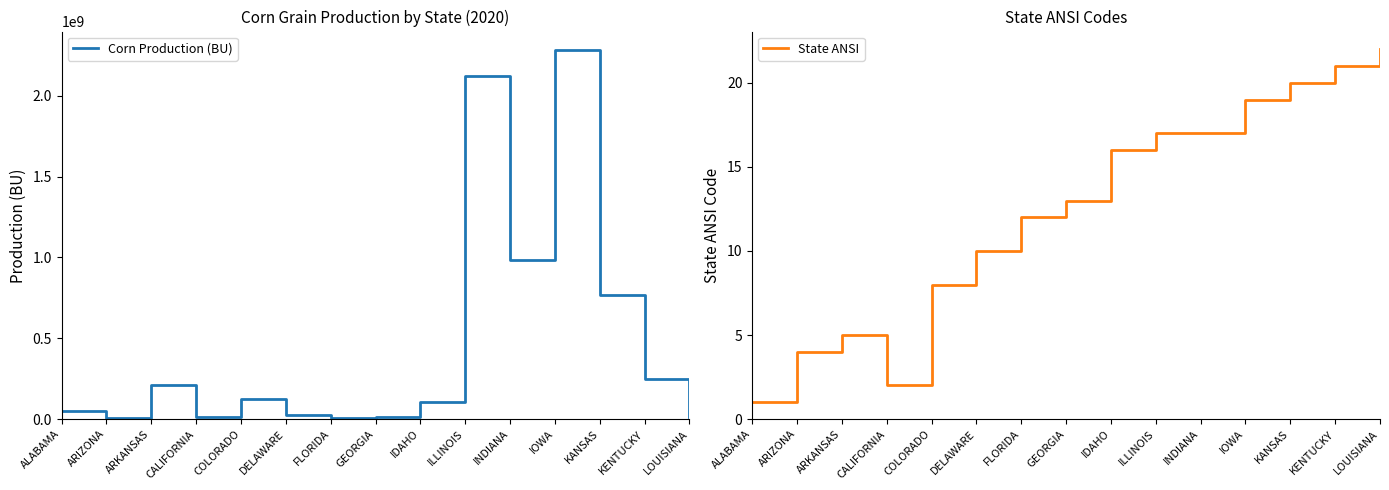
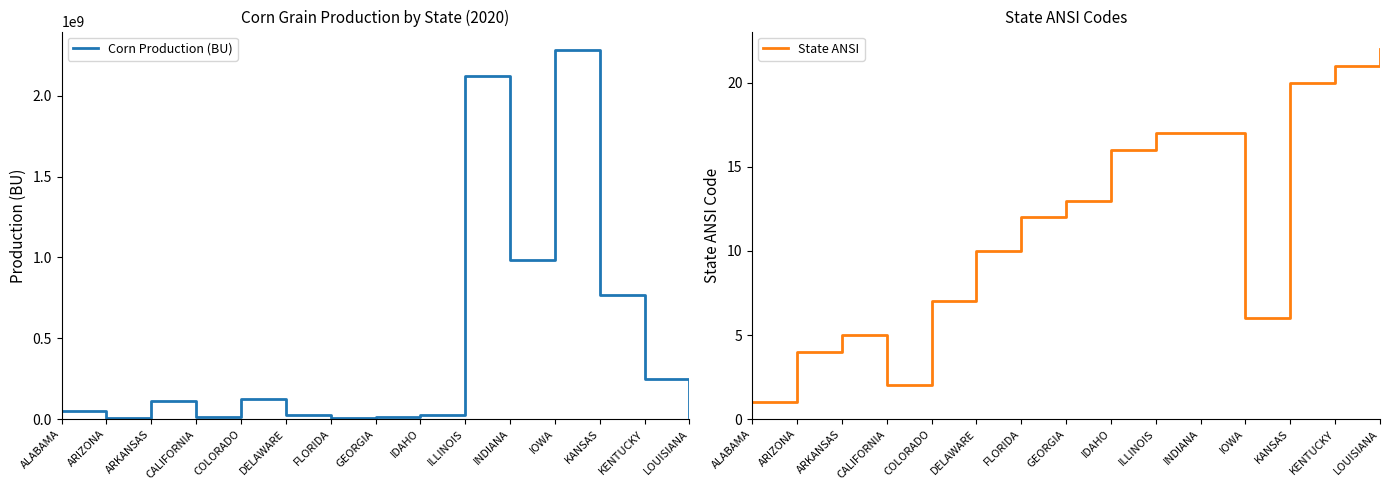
Corn Grain Production by State (2020), ARKANSAS: 210000000 -> 110000000
Corn Grain Production by State (2020), IDAHO: 100000000 -> 30000000
State ANSI Codes, COLORADO: 8 -> 7
State ANSI Codes, IOWA: 19 -> 6
